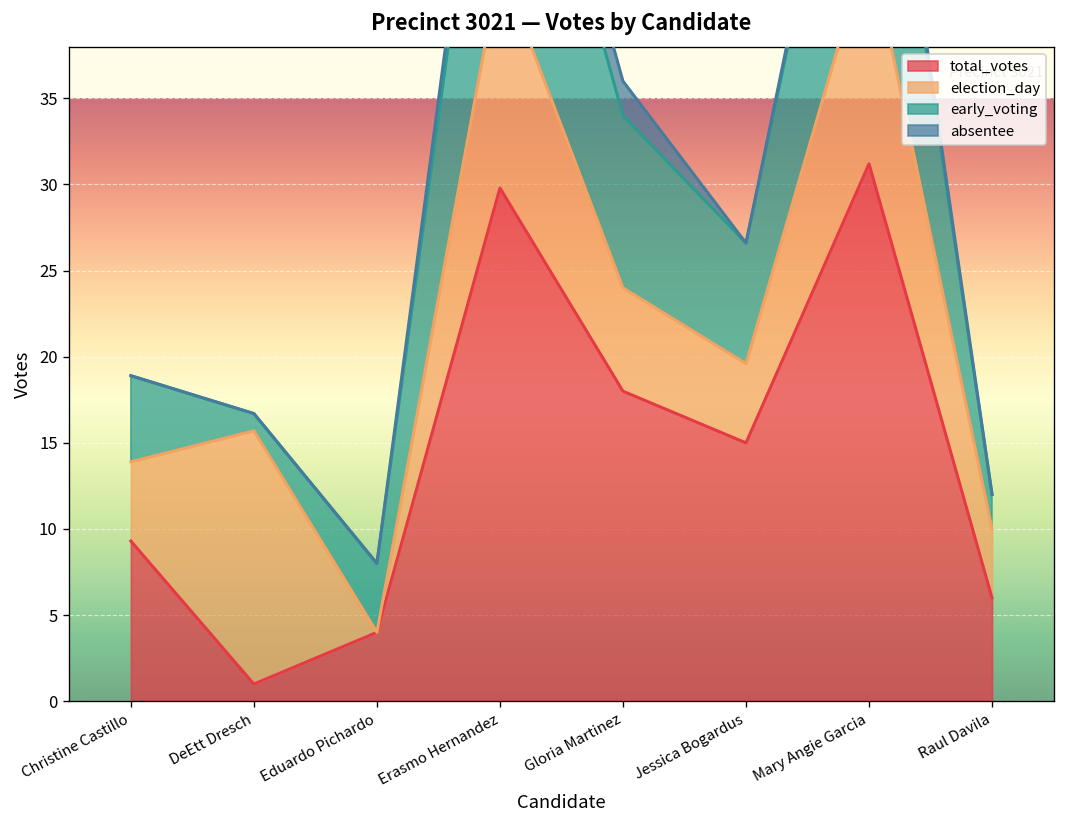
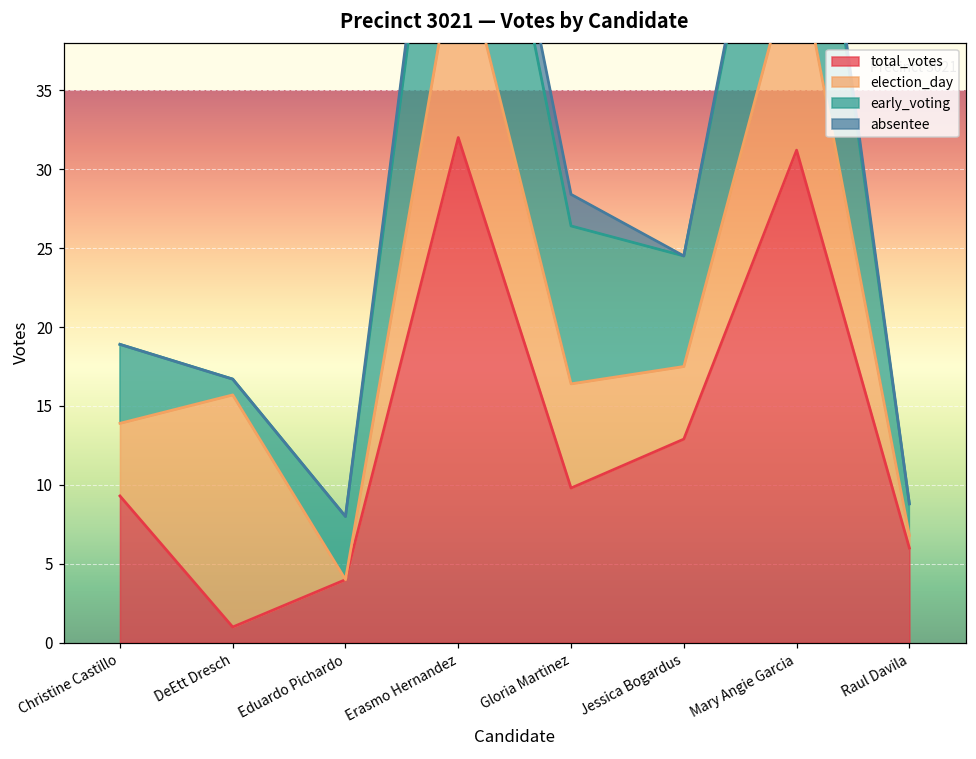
total_votes, Erasmo Hernandez: 29.8 -> 32.0
total_votes, Gloria Martinez: 18.0 -> 9.8
election_day, Gloria Martinez: 6.0 -> 6.6
total_votes, Jessica Bogardus: 15.0 -> 12.9
election_day, Raul Davila: 4.0 -> 0.8
